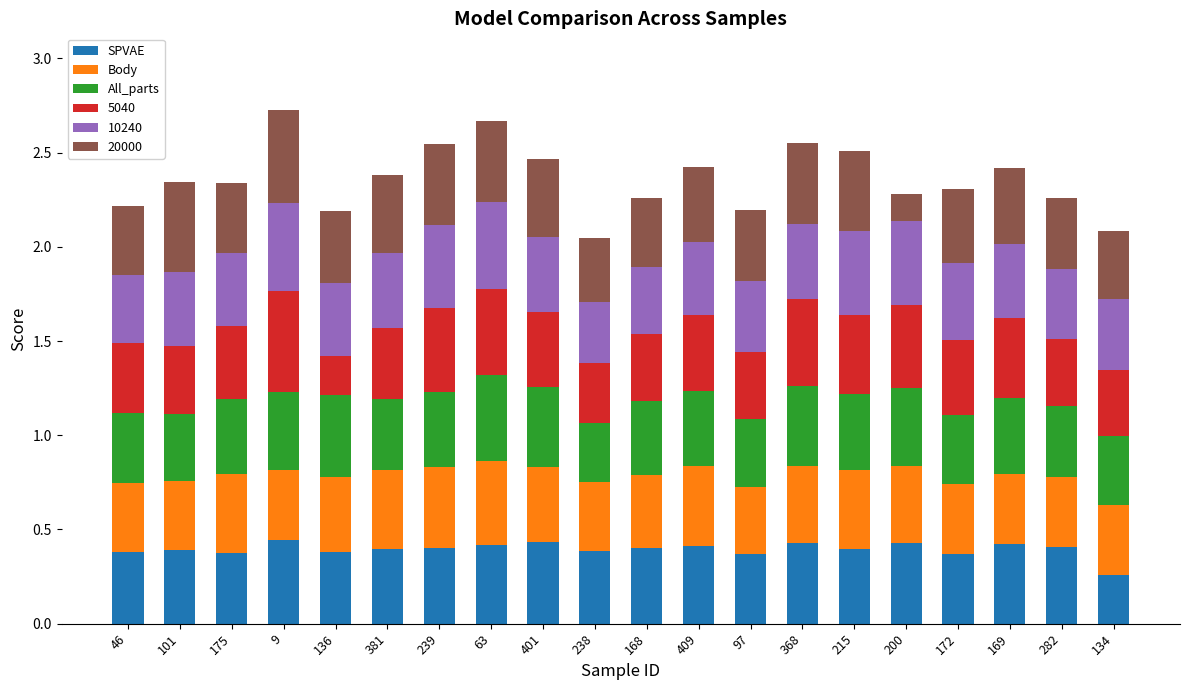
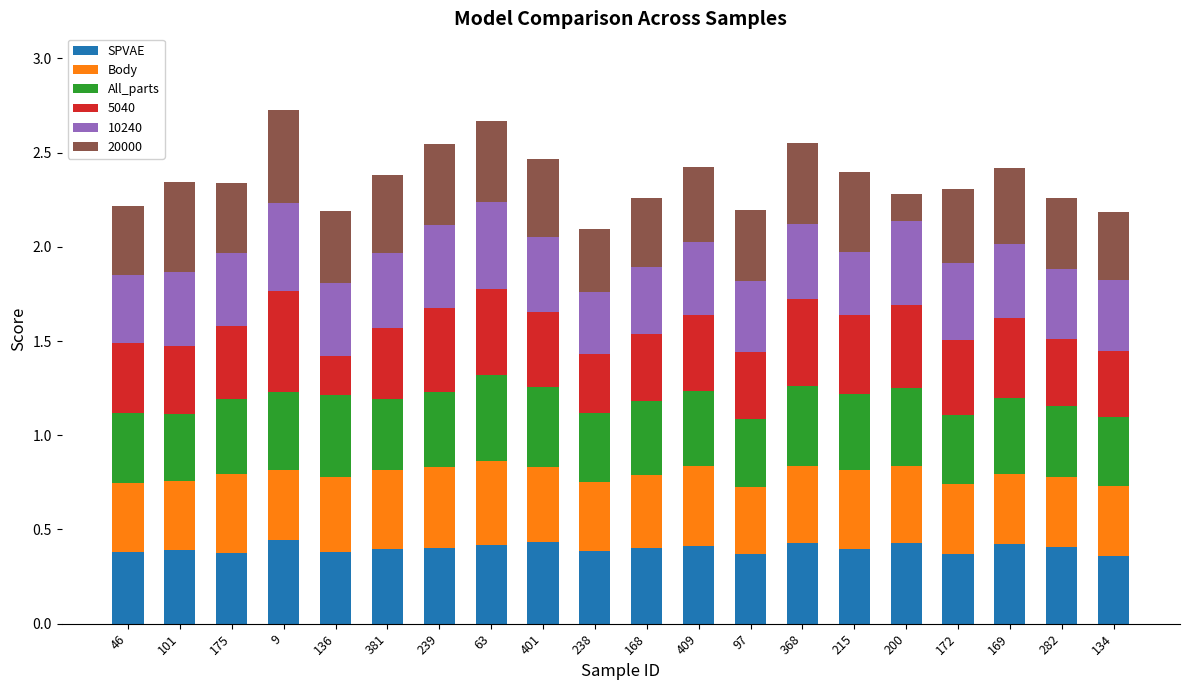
All_parts, 238: 0.32 -> 0.37
10240, 215: 0.44 -> 0.33
SPVAE, 134: 0.26 -> 0.36
